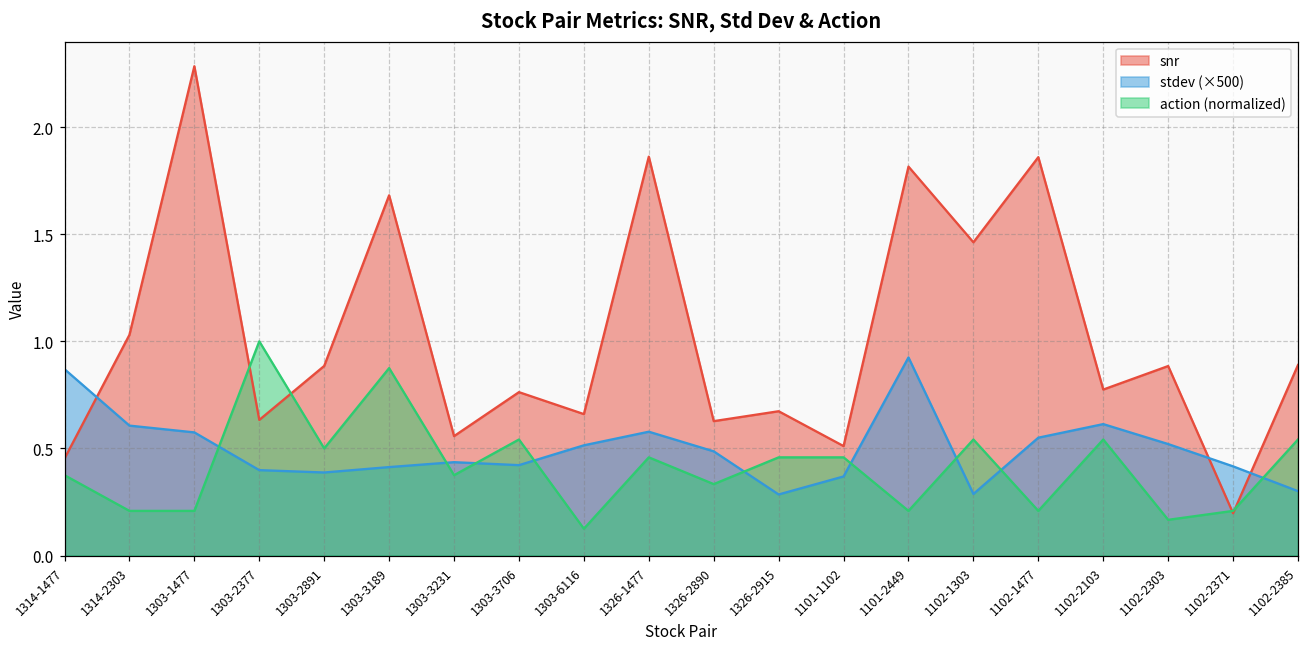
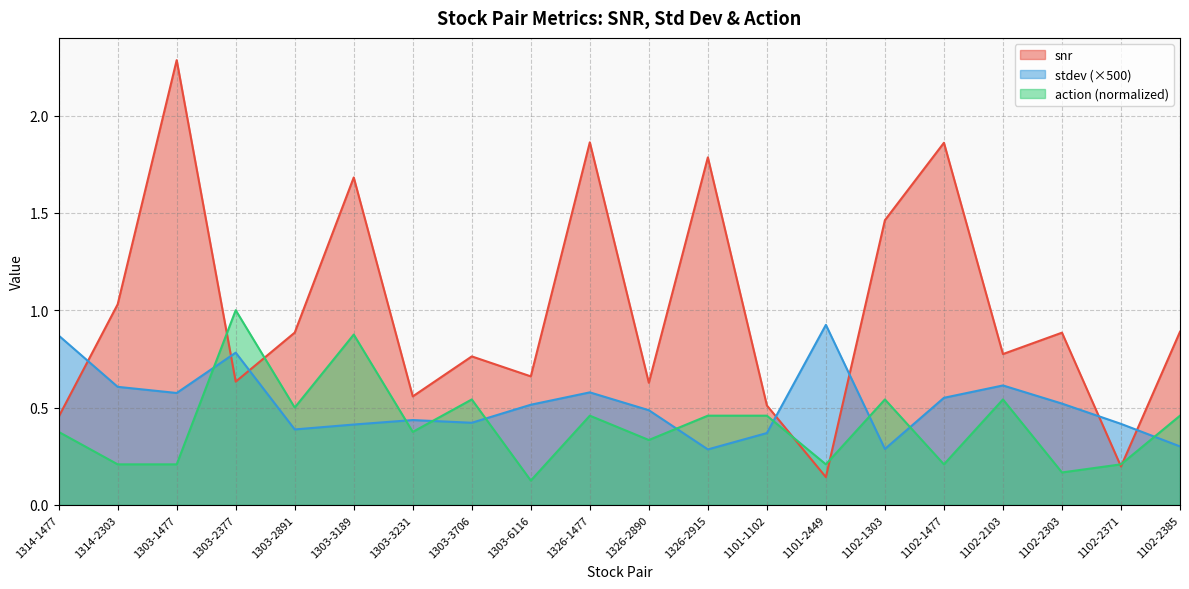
stdev (×500), 1303-2377: 0.40 -> 0.78
snr, 1326-2915: 0.67 -> 1.79
snr, 1101-2449: 1.82 -> 0.14
action (normalized), 1102-2385: 0.54 -> 0.46
